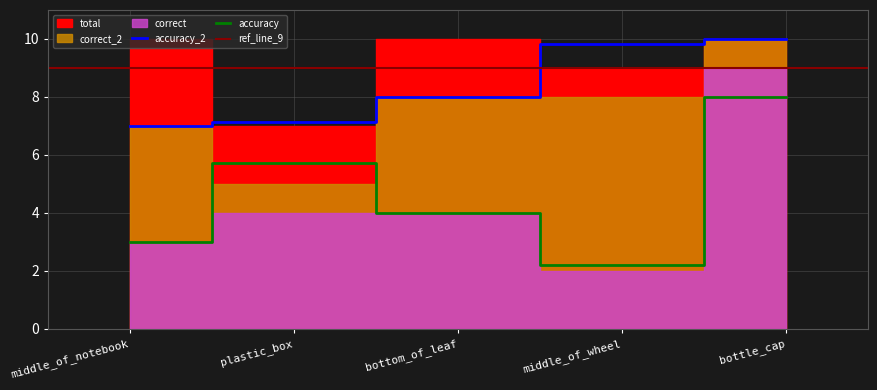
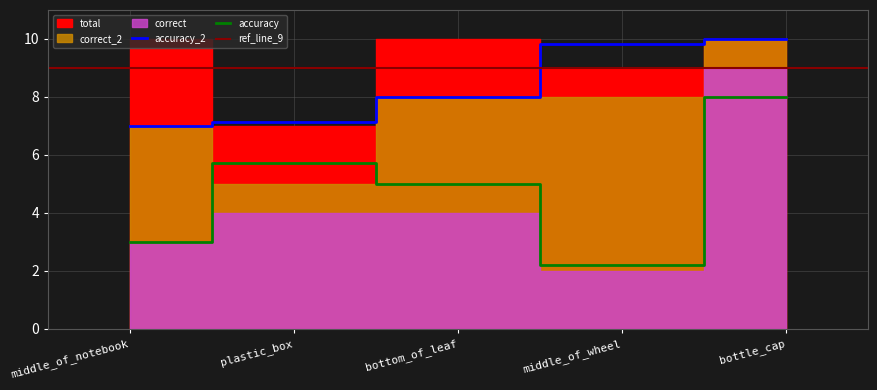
accuracy, bottom_of_leaf: 4.0 -> 5.0
